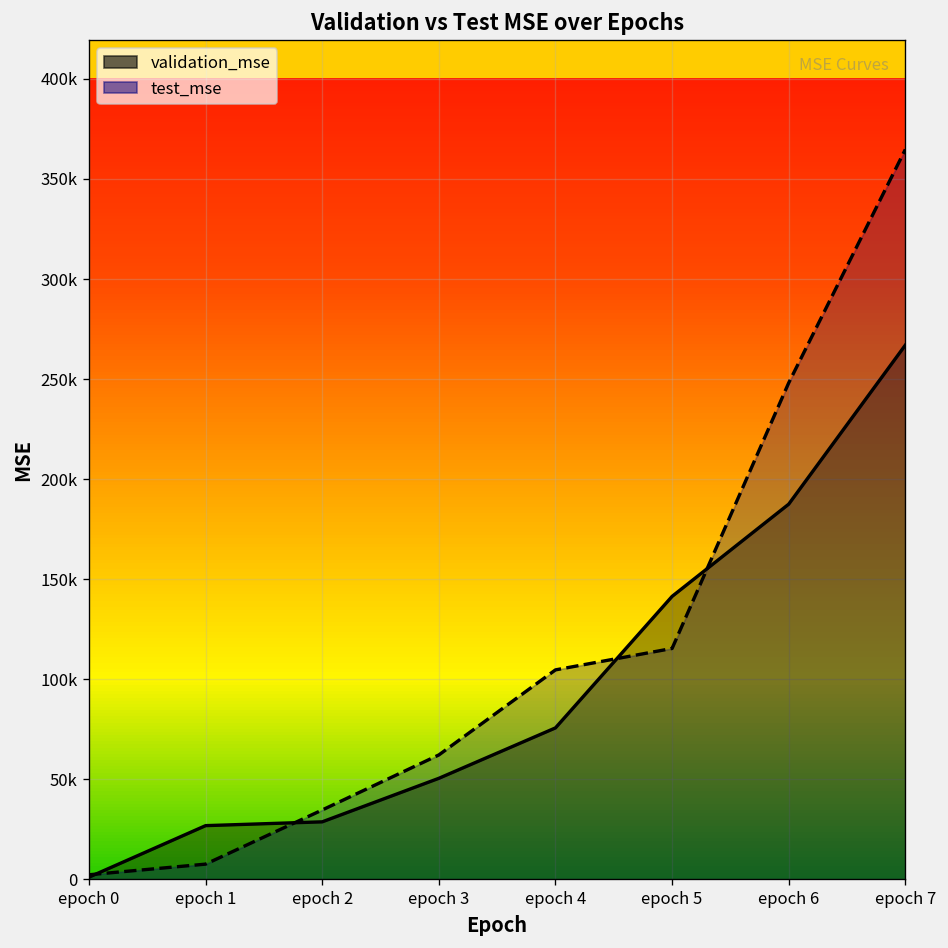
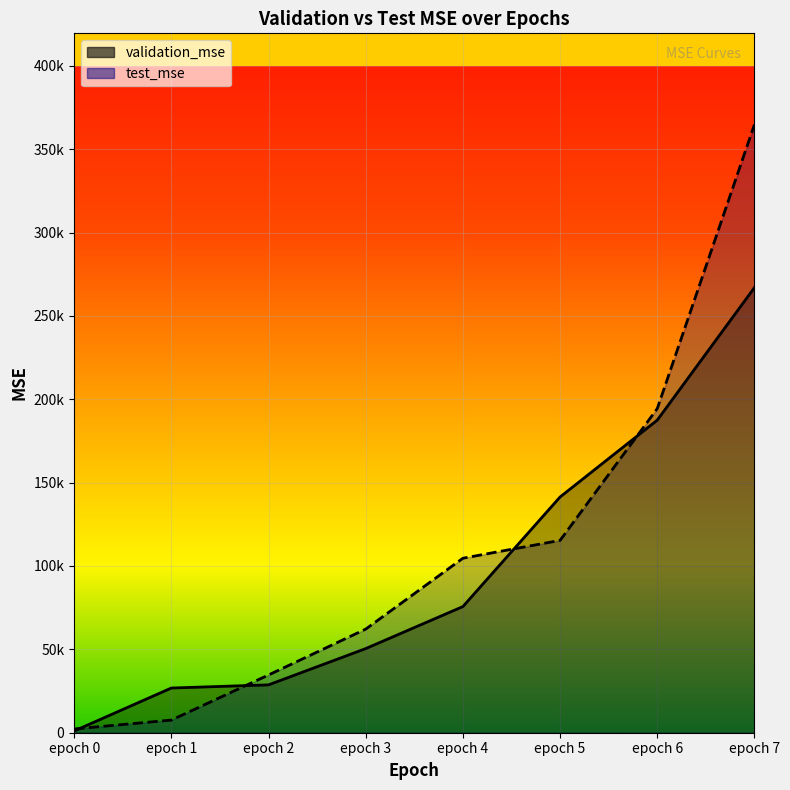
test_mse, epoch 6: 248000 -> 194000
